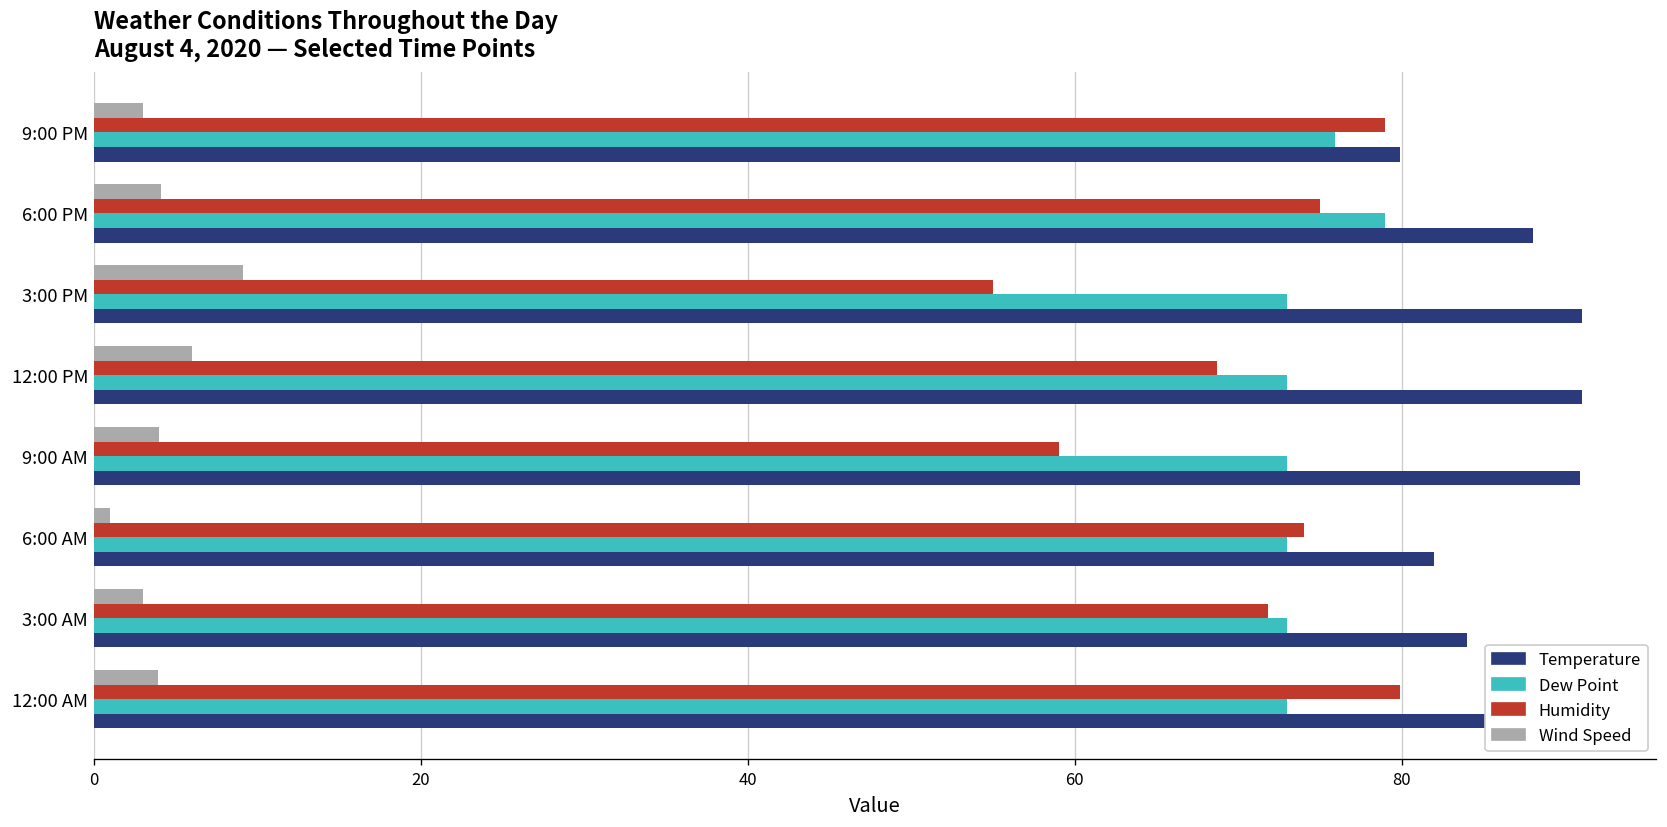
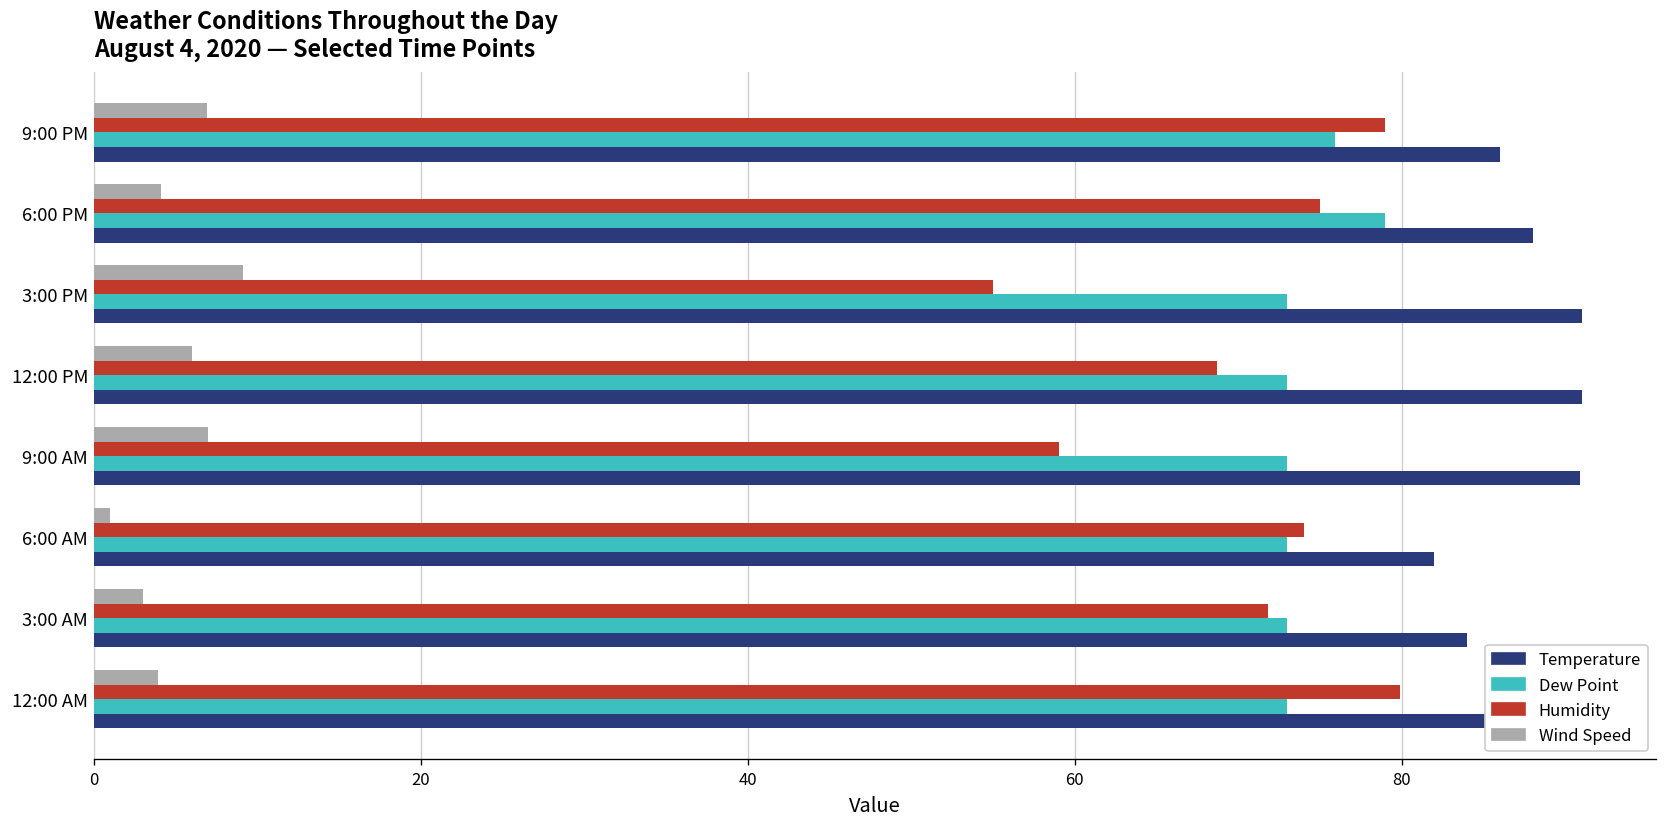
Wind Speed, 9:00 PM: 3.0 -> 6.9
Temperature, 9:00 PM: 79.9 -> 86.0
Wind Speed, 9:00 AM: 4 -> 7
